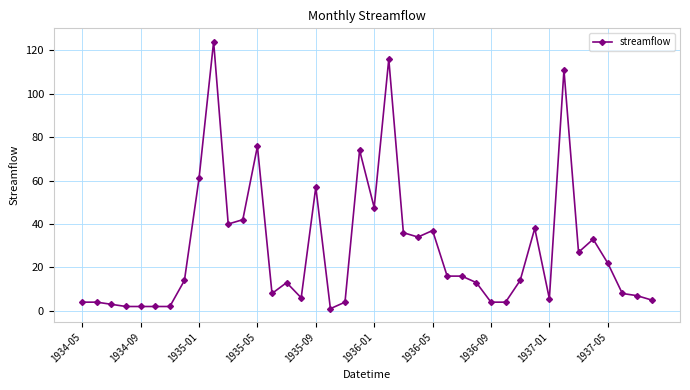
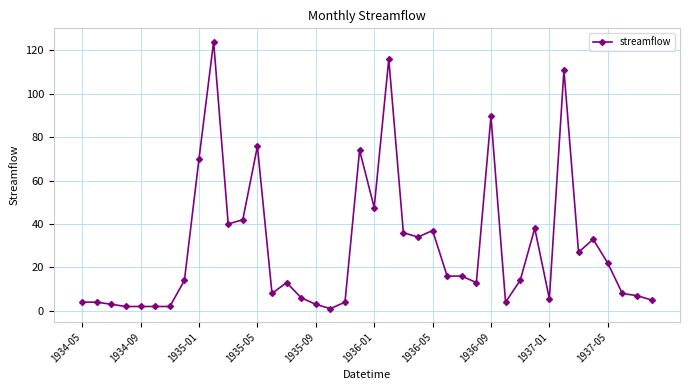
1935-01: 61 -> 70
1935-09: 57 -> 3
1936-09: 4 -> 90
